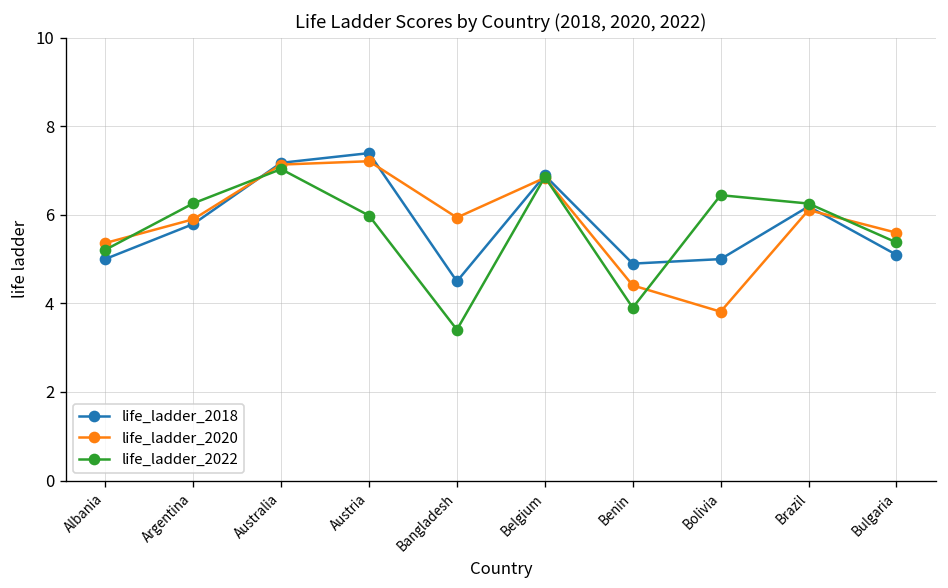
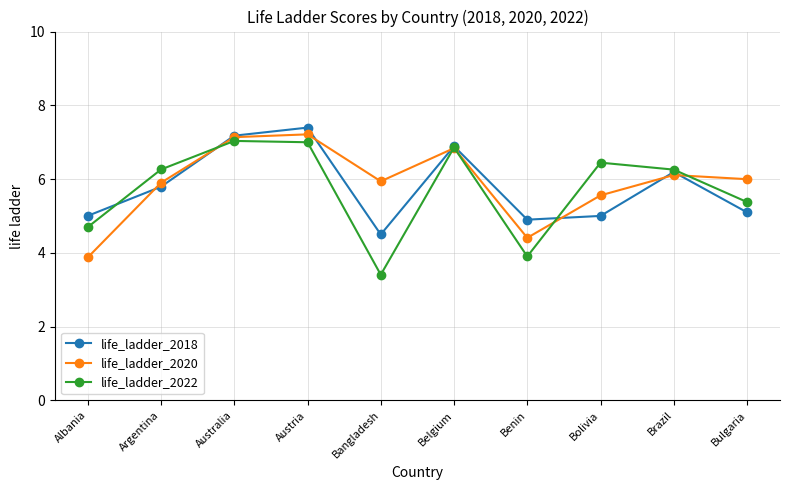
life_ladder_2020, Albania: 5.4 -> 3.9
life_ladder_2022, Albania: 5.2 -> 4.7
life_ladder_2022, Austria: 6.0 -> 7.0
life_ladder_2020, Bolivia: 3.8 -> 5.6
life_ladder_2020, Bulgaria: 5.6 -> 6.0
